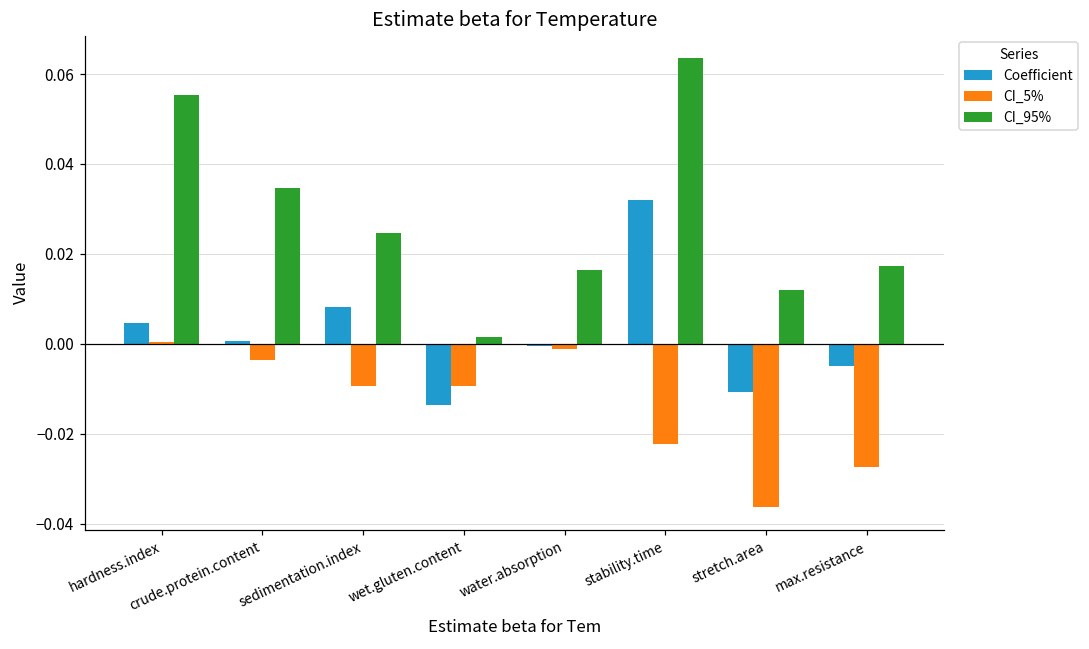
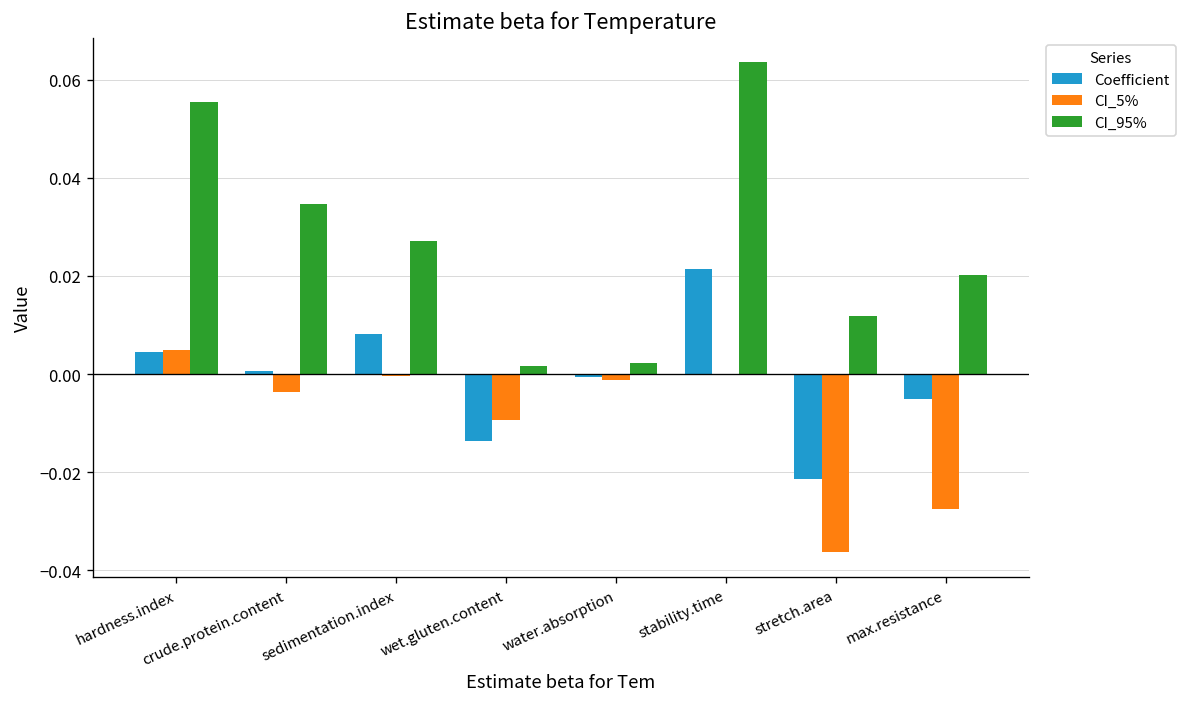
CI_5%, hardness.index: 0.000 -> 0.005
CI_5%, sedimentation.index: -0.009 -> 0.000
CI_95%, sedimentation.index: 0.025 -> 0.027
CI_95%, water.absorption: 0.016 -> 0.002
Coefficient, stability.time: 0.032 -> 0.021
CI_5%, stability.time: -0.022 -> 0.000
Coefficient, stretch.area: -0.011 -> -0.021
CI_95%, max.resistance: 0.017 -> 0.020
